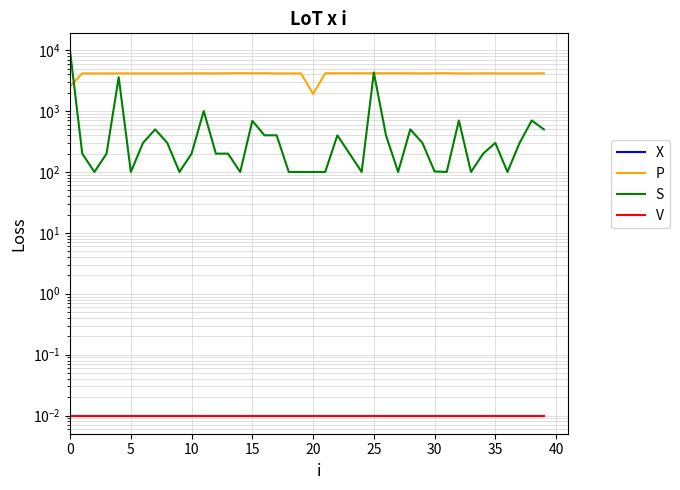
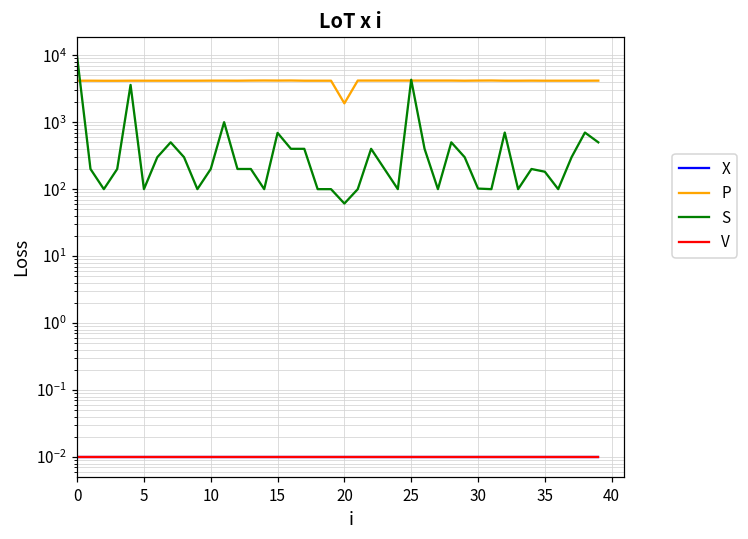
P, 0: 2500 -> 4000
S, 20: 100 -> 60
S, 35: 300 -> 180
